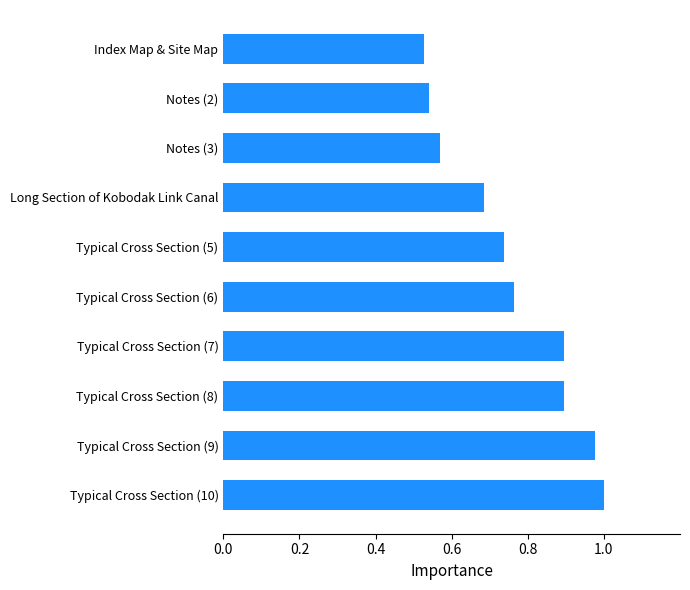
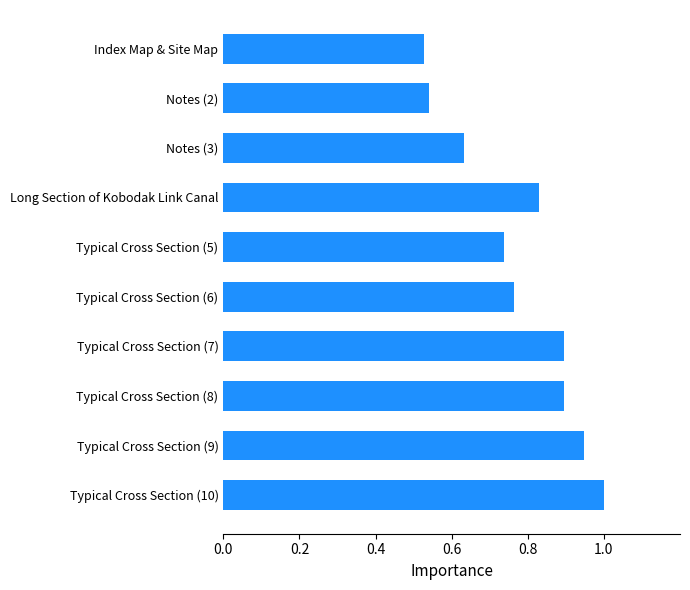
Notes (3): 0.57 -> 0.63
Long Section of Kobodak Link Canal: 0.68 -> 0.83
Typical Cross Section (9): 0.98 -> 0.95
